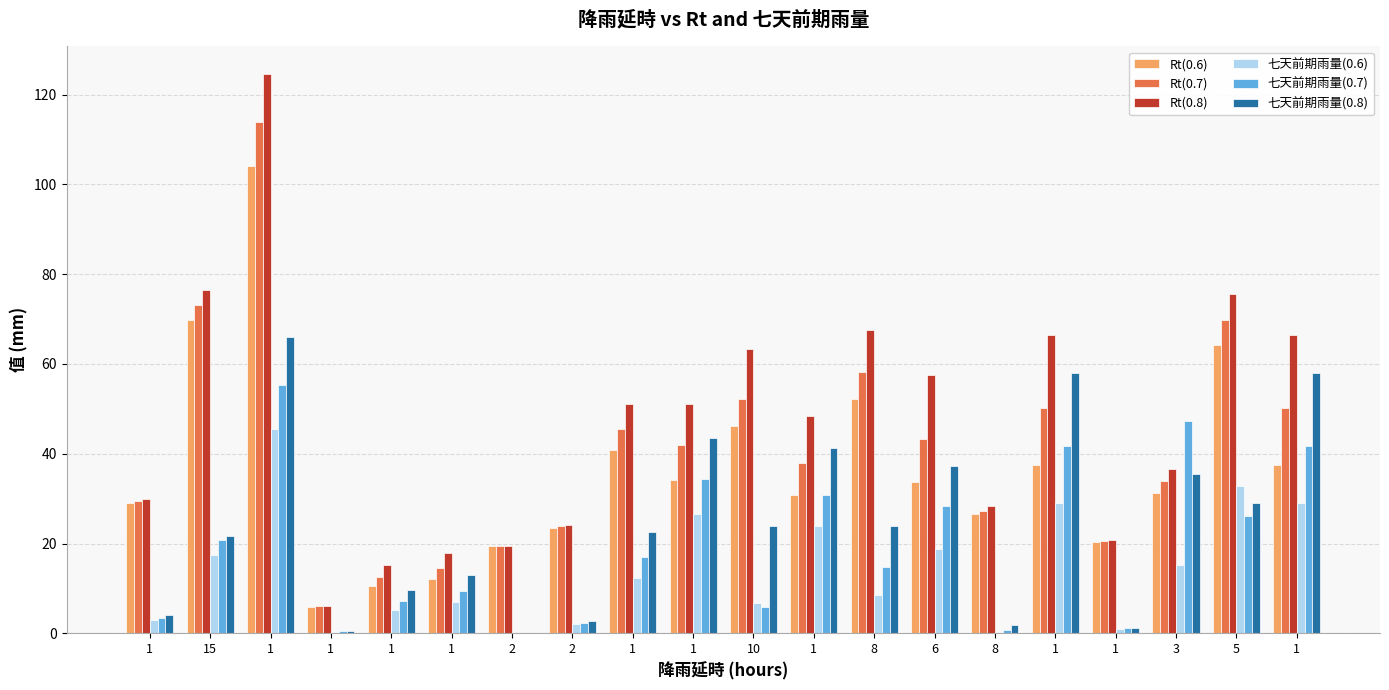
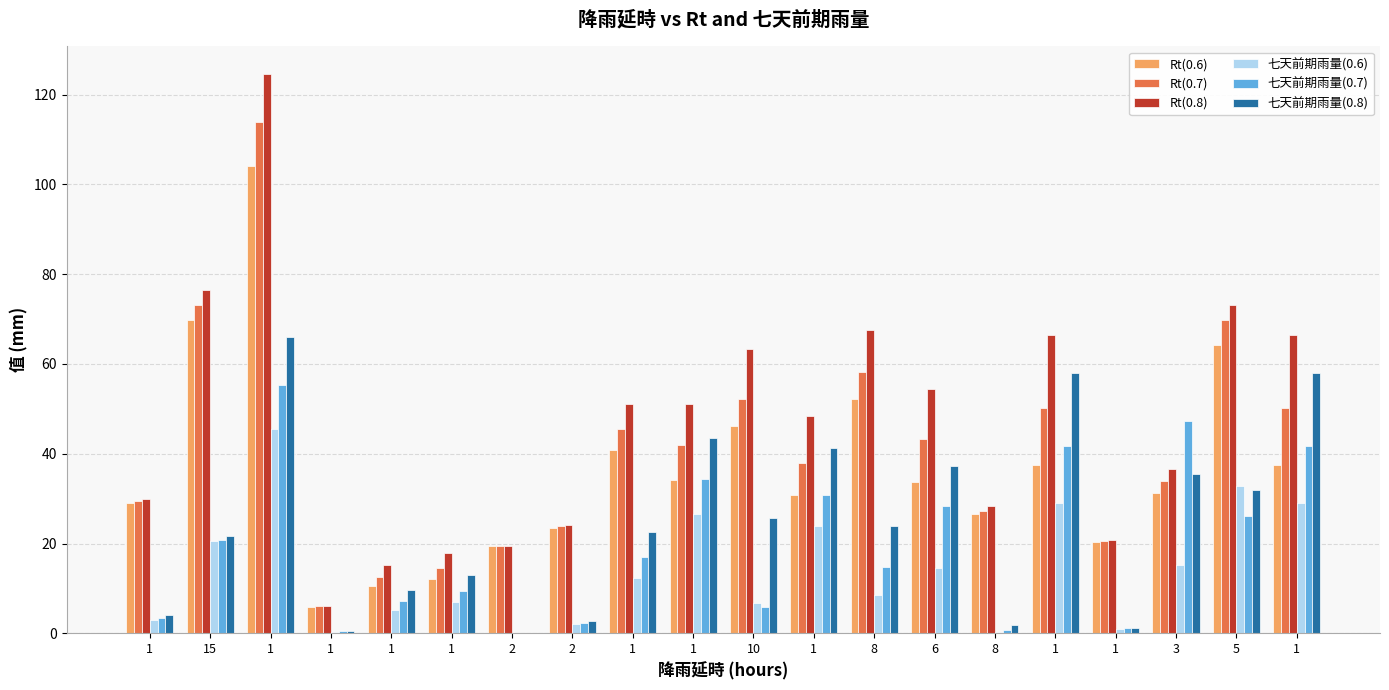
七天前期雨量(0.6), 15: 17 -> 21
七天前期雨量(0.8), 10: 24 -> 26
Rt(0.8), 6: 58 -> 54
七天前期雨量(0.6), 6: 19 -> 15
Rt(0.8), 5: 76 -> 73
七天前期雨量(0.8), 5: 29 -> 32
